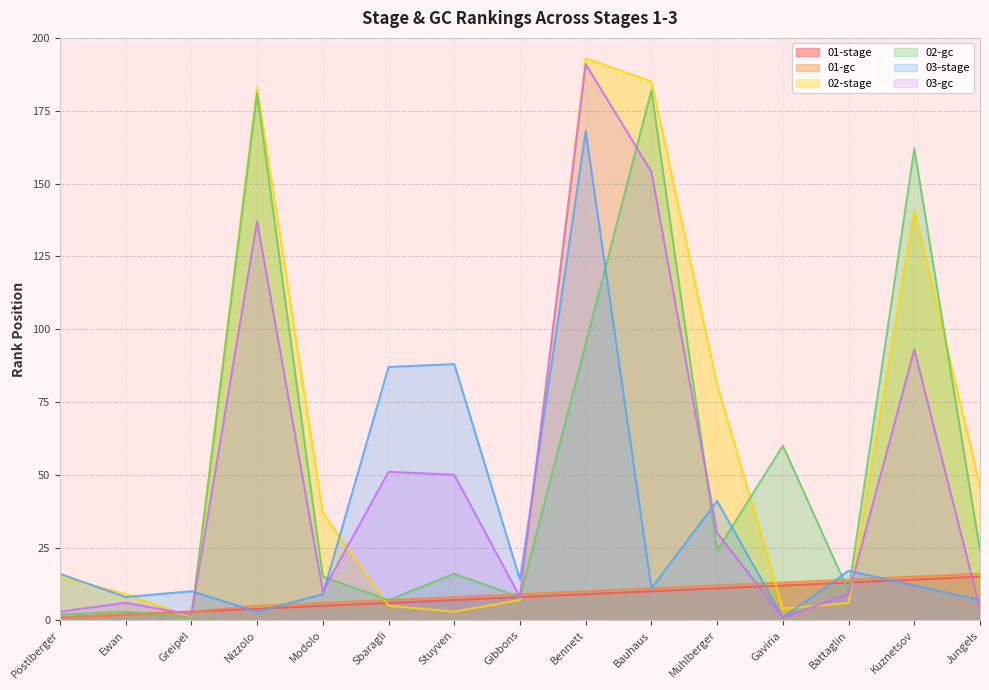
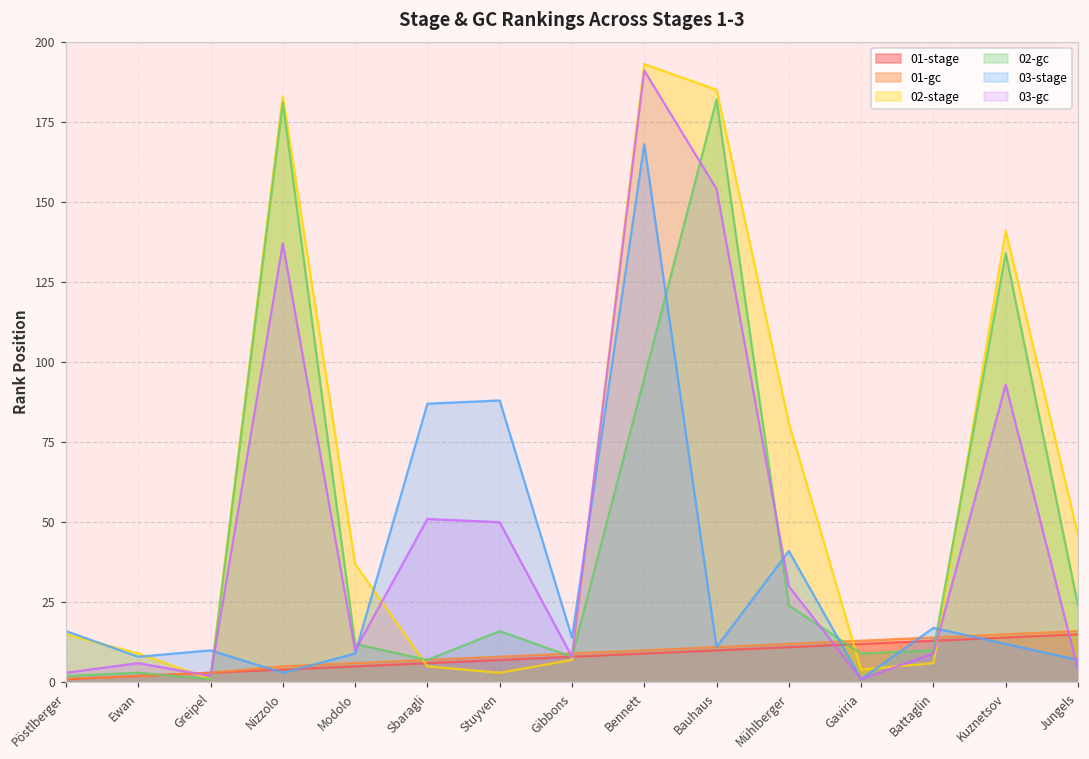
02-gc, Modolo: 15 -> 12
02-gc, Gaviria: 60 -> 9
02-gc, Kuznetsov: 162 -> 134
